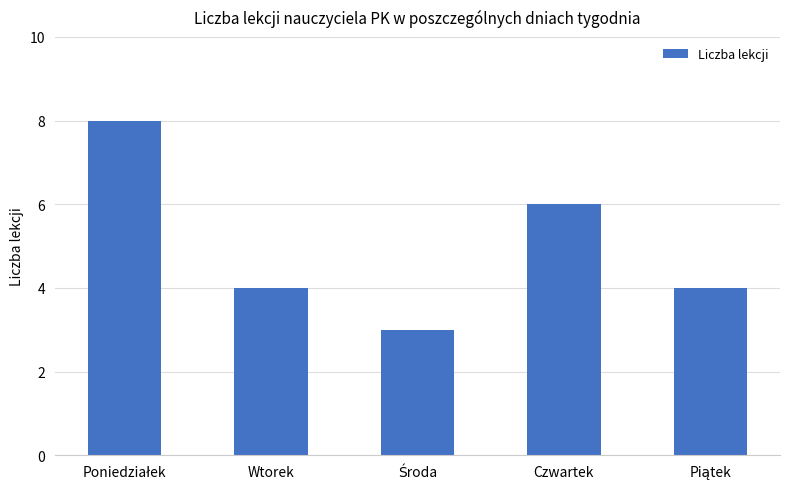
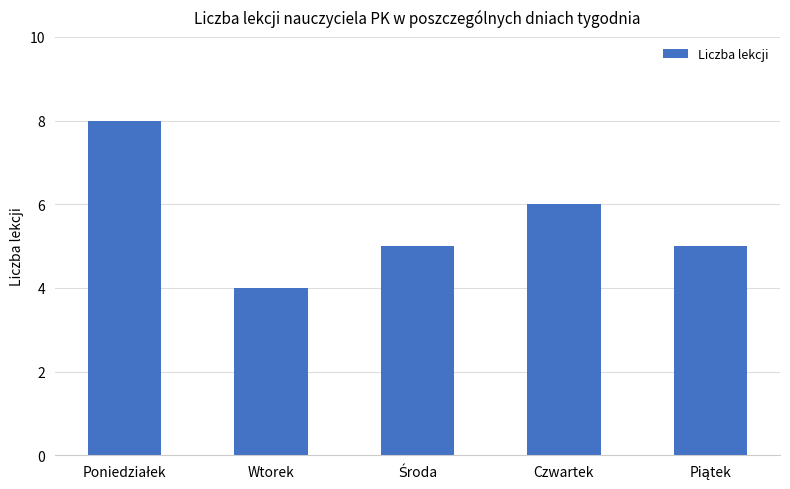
Środa: 3 -> 5
Piątek: 4 -> 5
